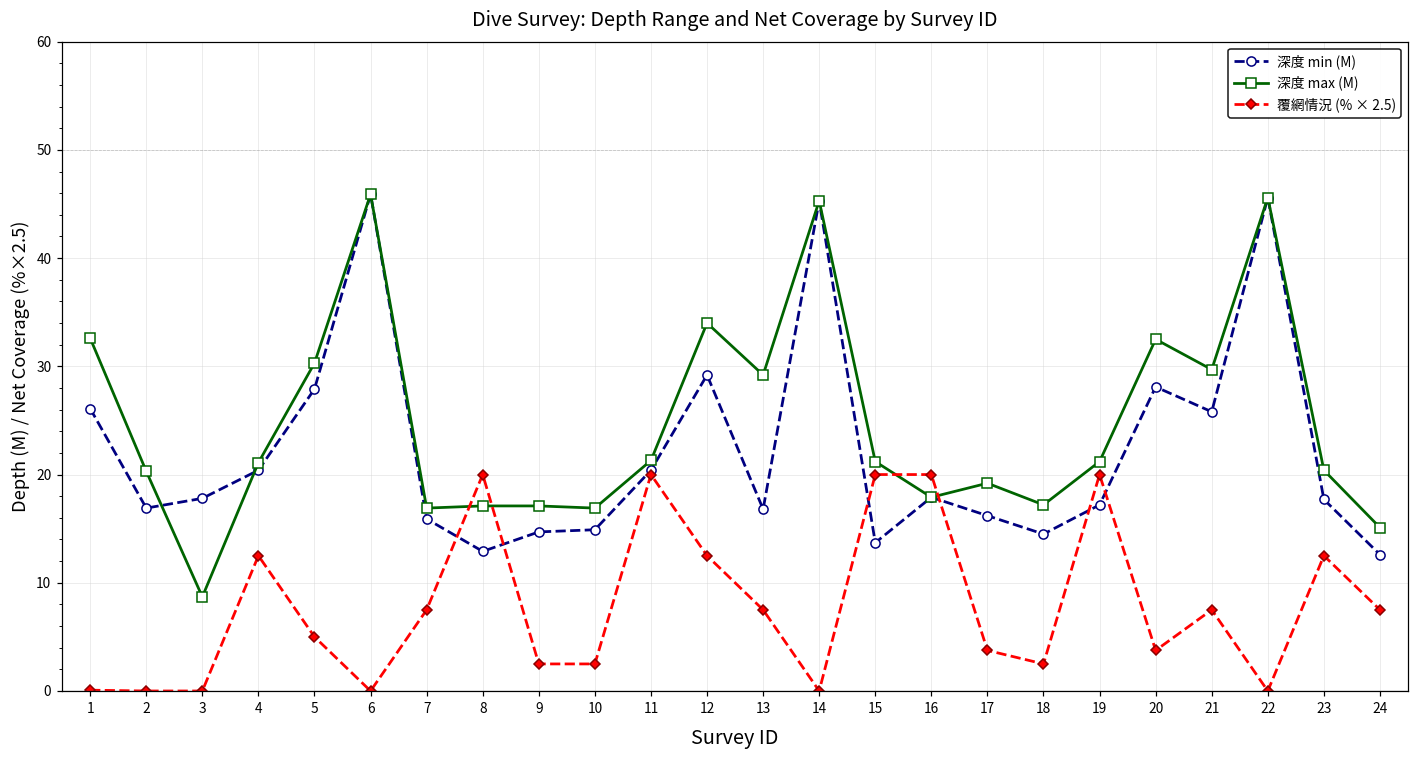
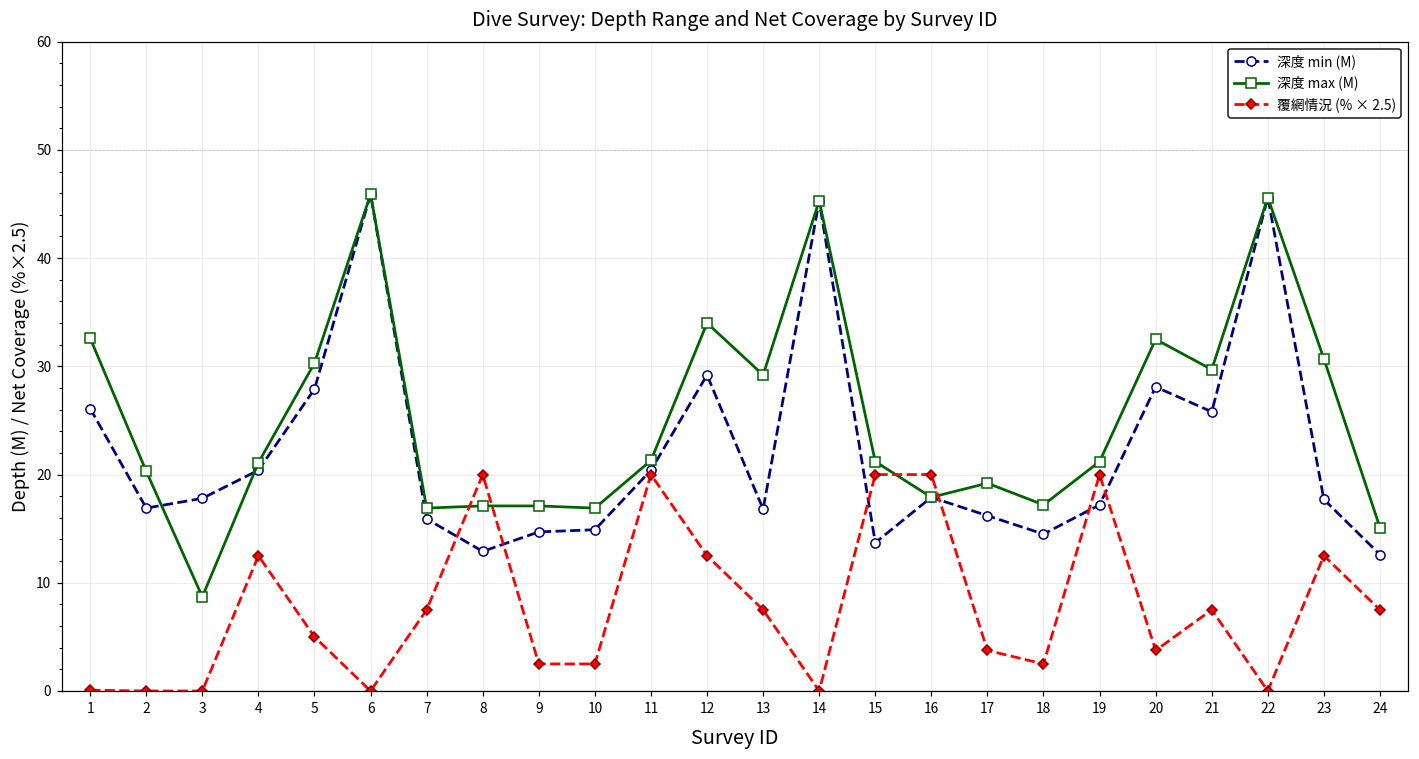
深度 max (M), 23: 20 -> 31
